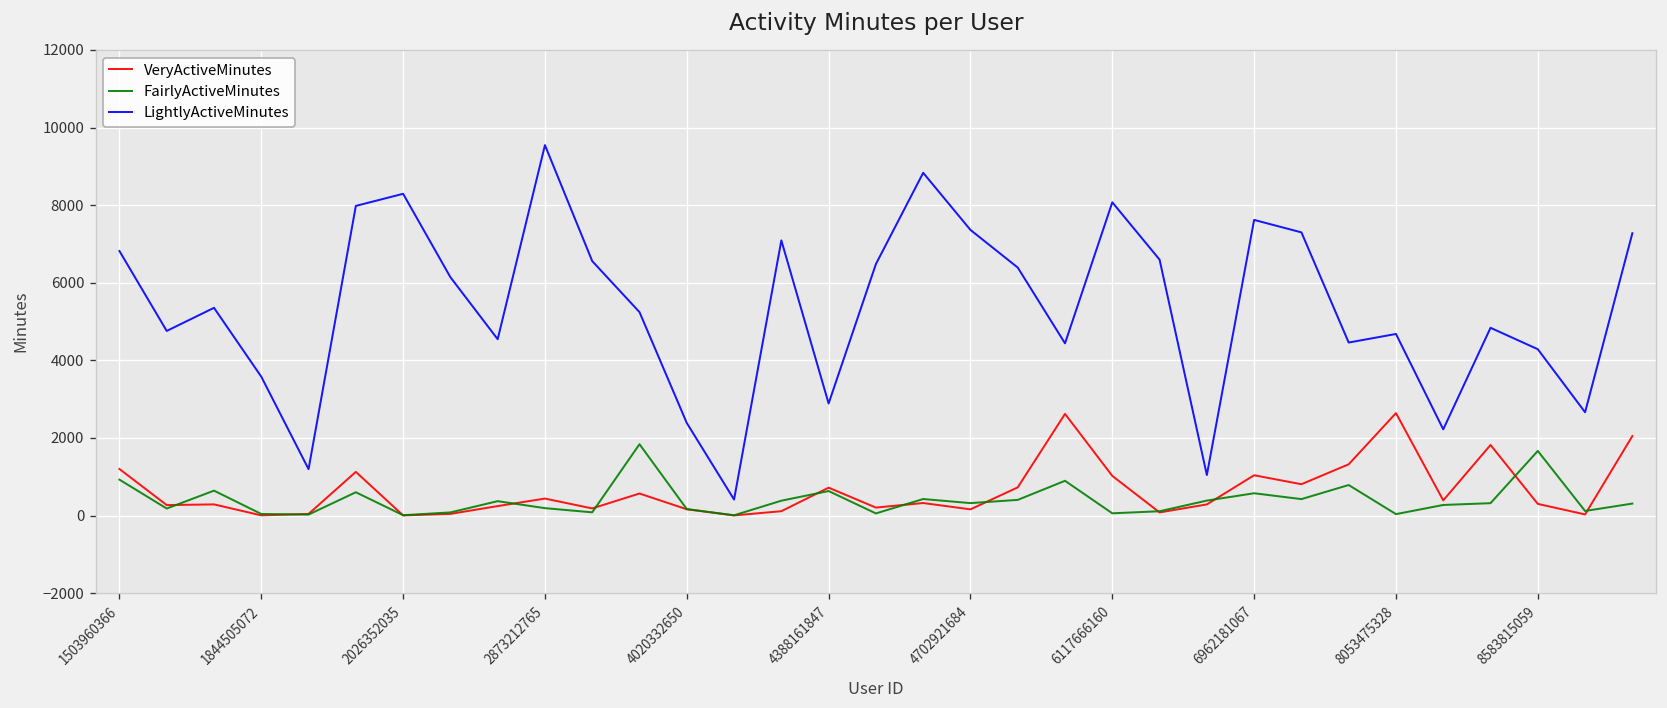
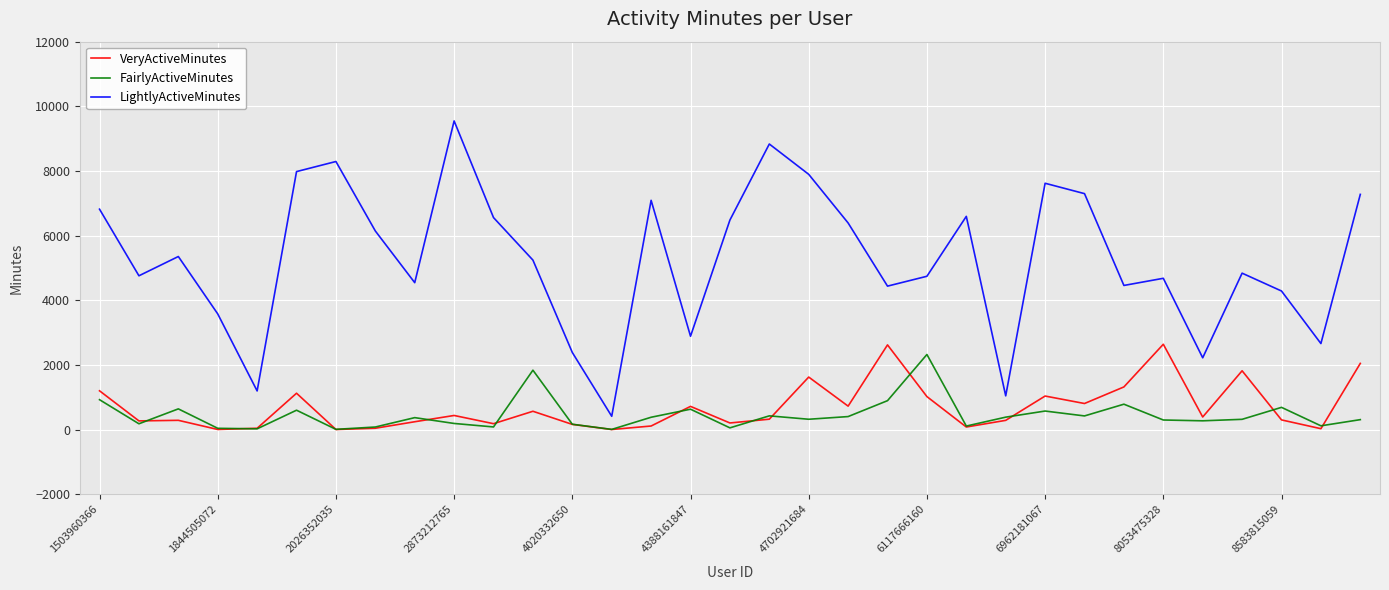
VeryActiveMinutes, 4702921684: 200 -> 1600
LightlyActiveMinutes, 4702921684: 7400 -> 7900
FairlyActiveMinutes, 6117666160: 100 -> 2300
LightlyActiveMinutes, 6117666160: 8100 -> 4700
FairlyActiveMinutes, 8053475328: 0 -> 300
FairlyActiveMinutes, 8583815059: 1700 -> 700
